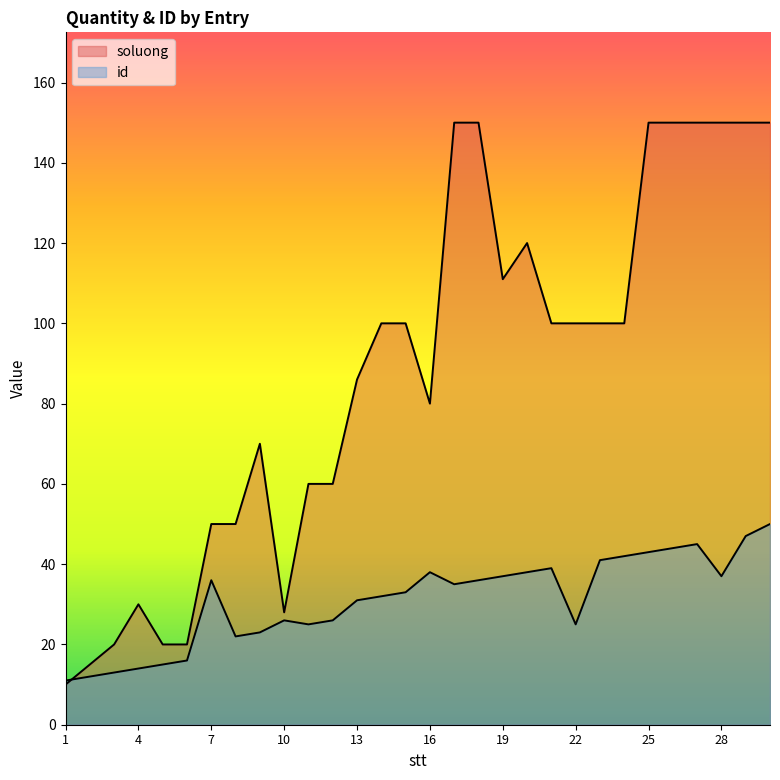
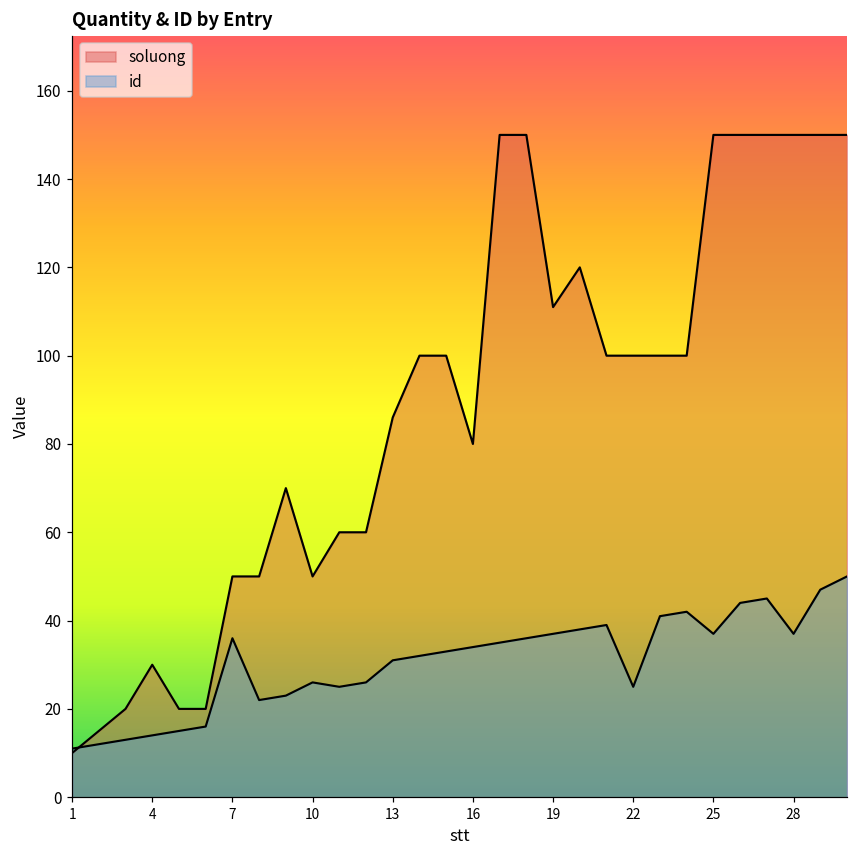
soluong, 10: 28 -> 50
id, 16: 38 -> 34
id, 25: 43 -> 37
